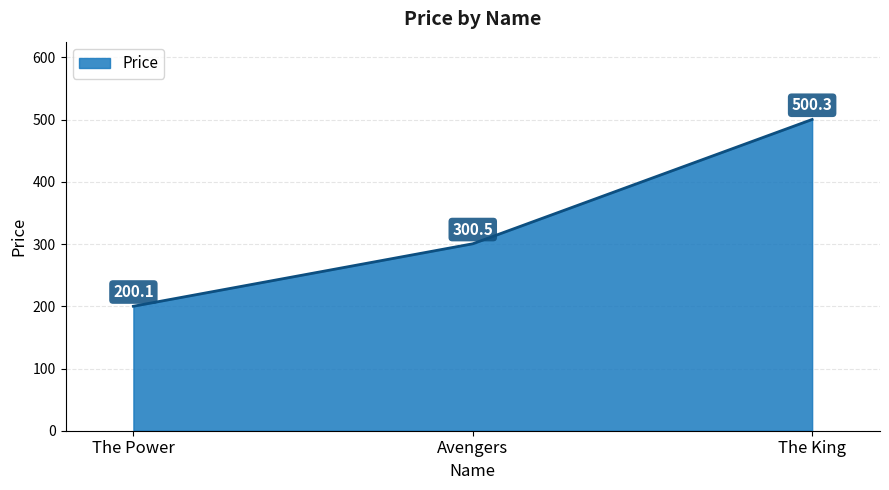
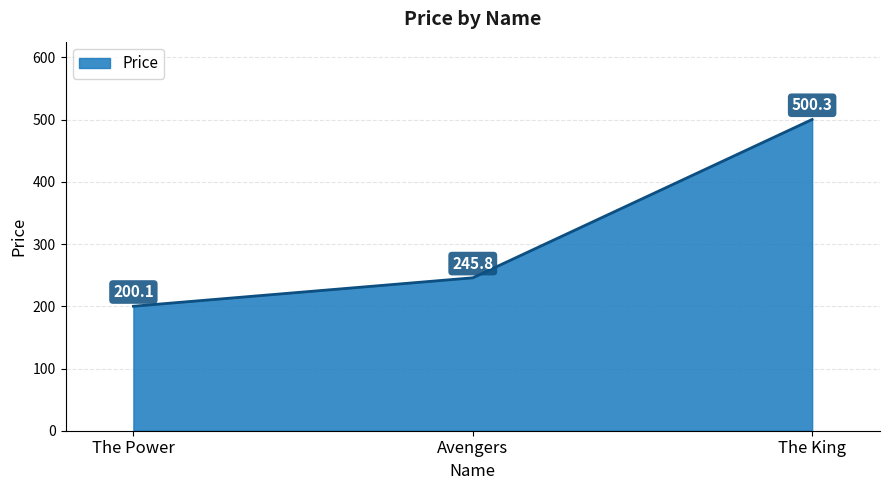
Avengers: 300.5 -> 245.8
